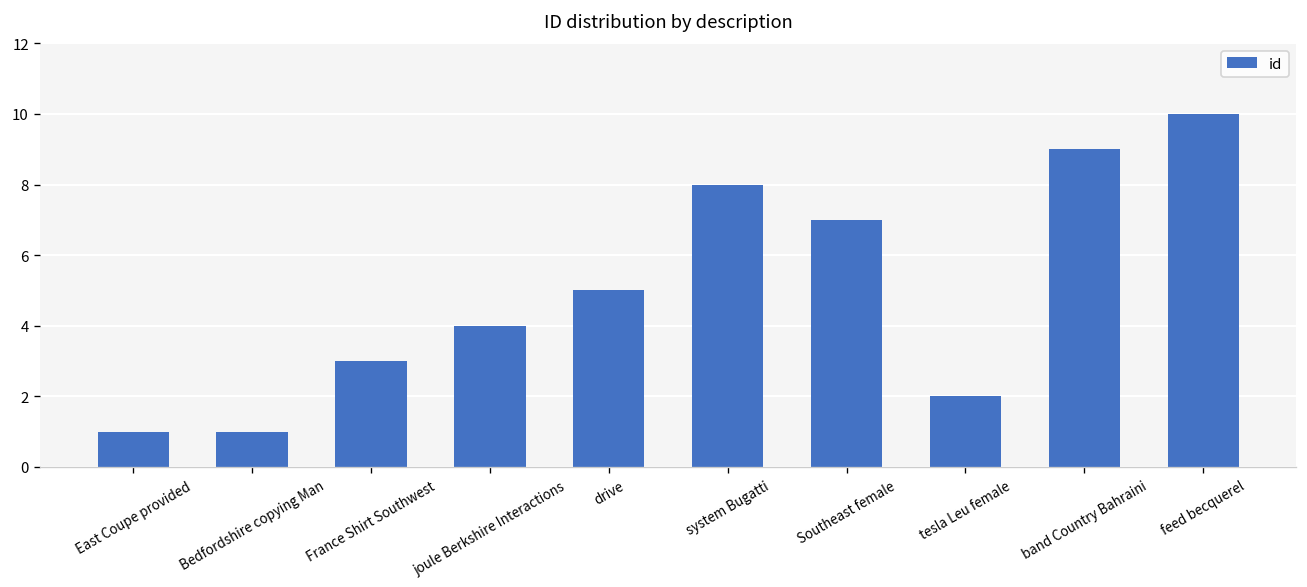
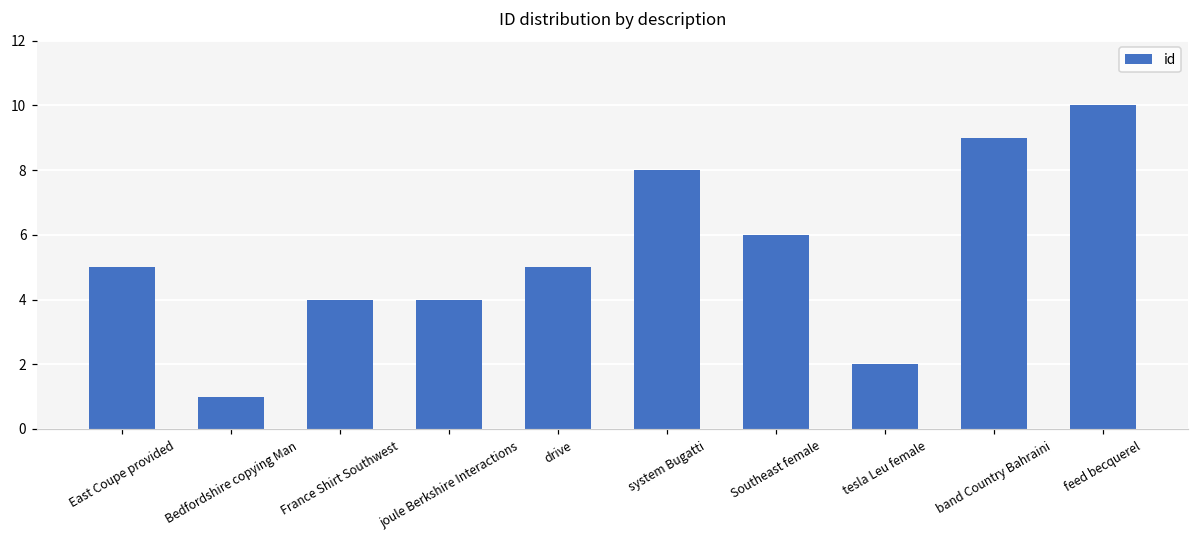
East Coupe provided: 1 -> 5
France Shirt Southwest: 3 -> 4
Southeast female: 7 -> 6
